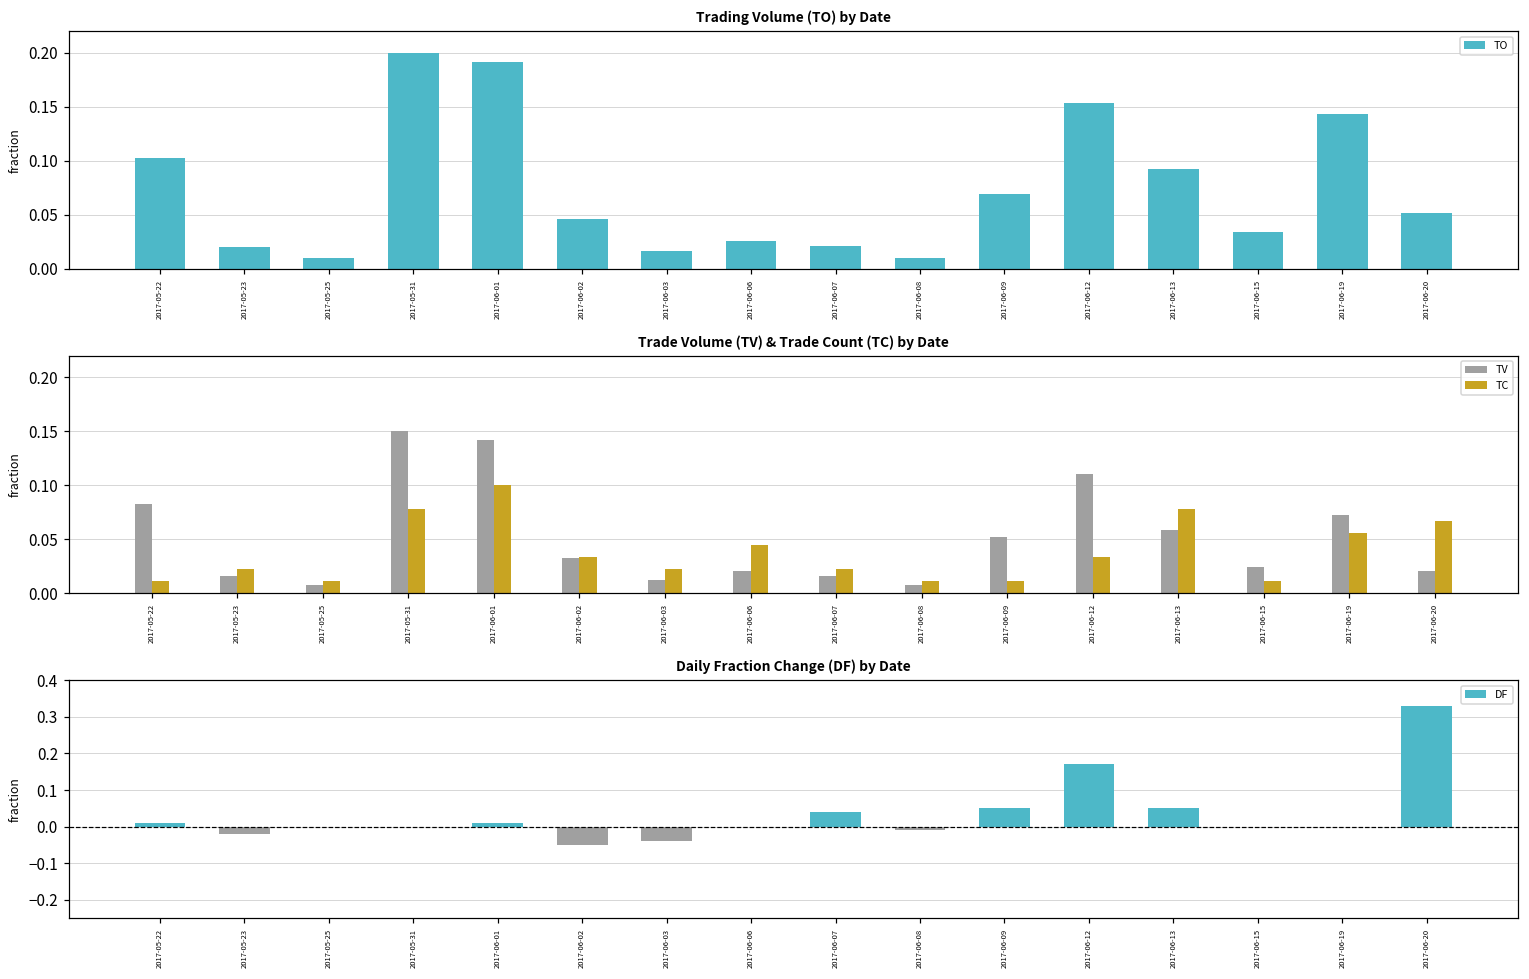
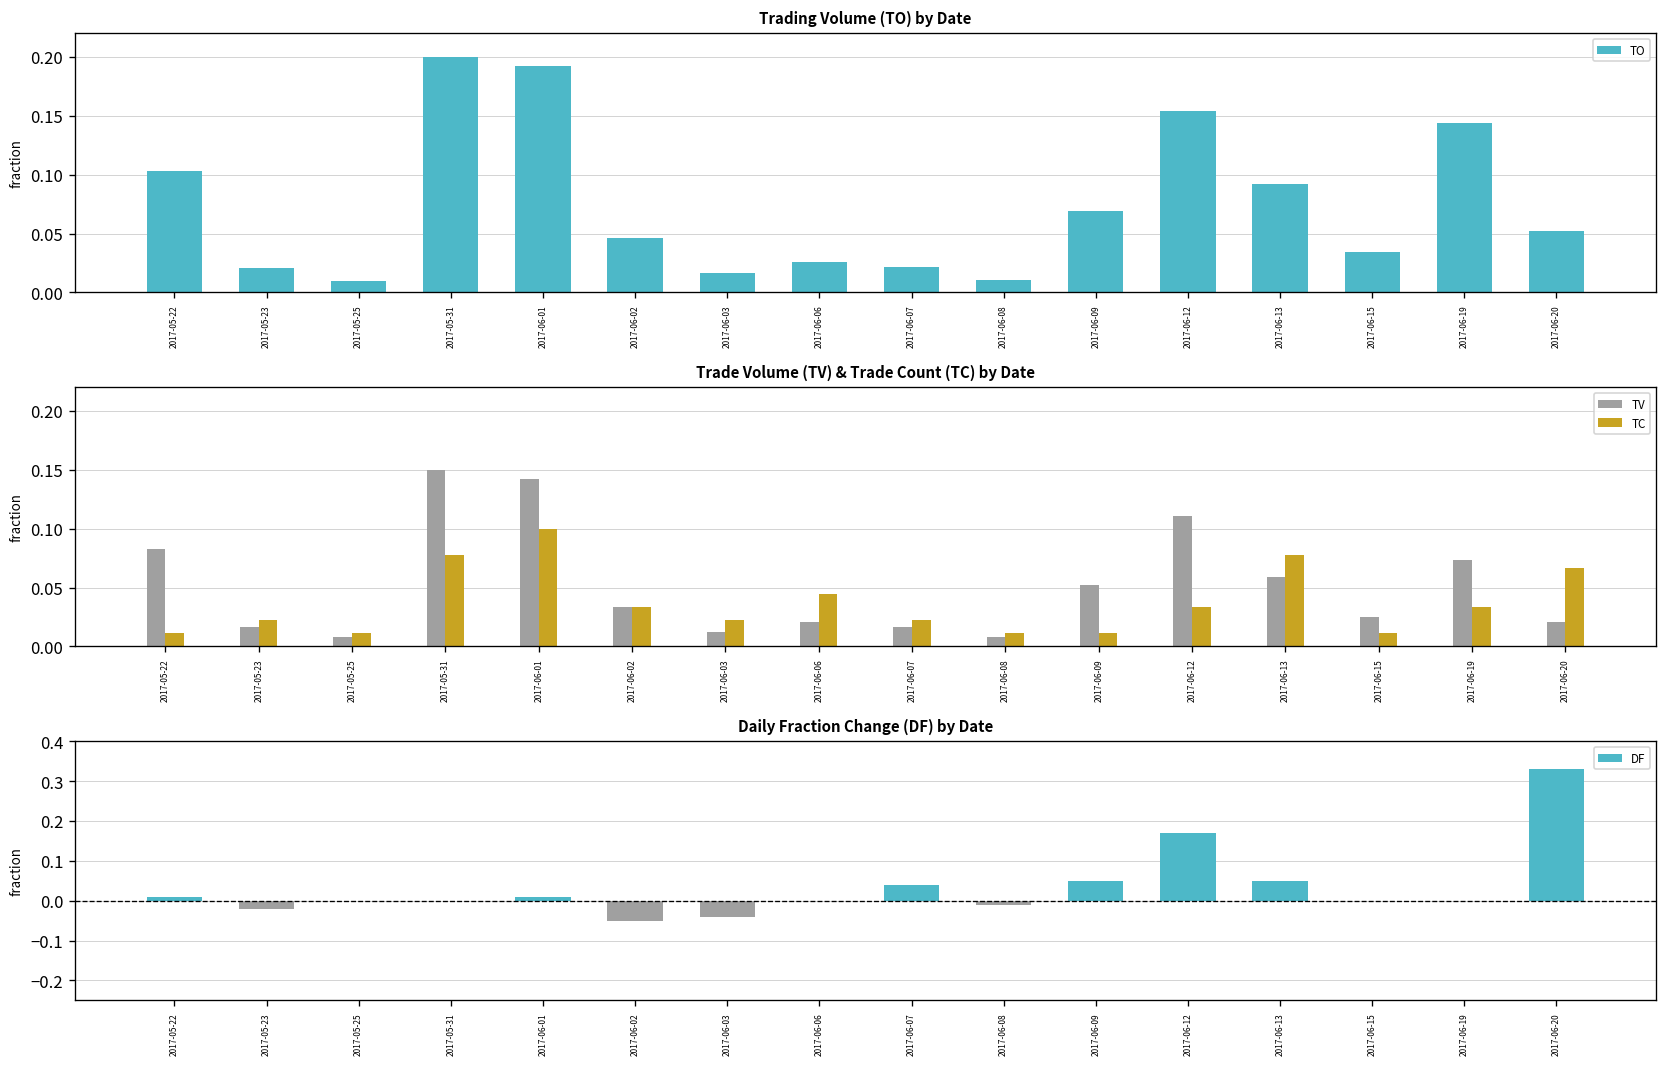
Trade Volume (TV) & Trade Count (TC) by Date, TC, 2017-06-19: 0.06 -> 0.03
